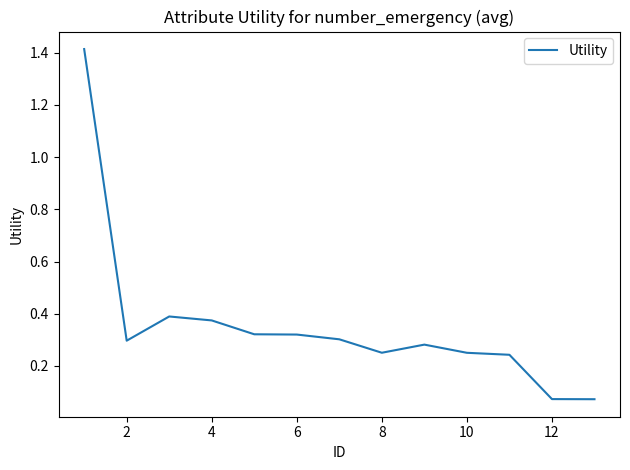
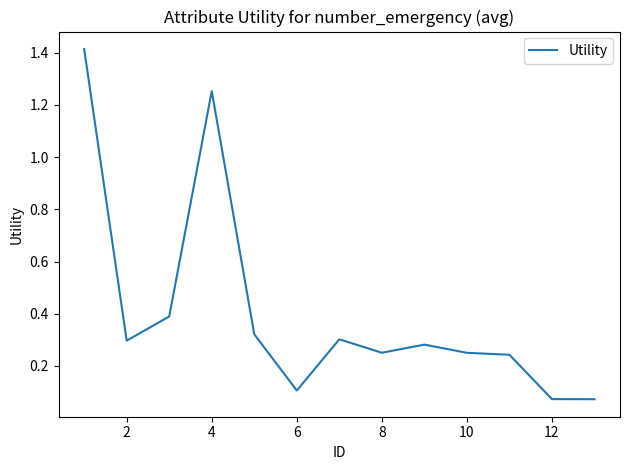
4: 0.37 -> 1.25
6: 0.32 -> 0.11
